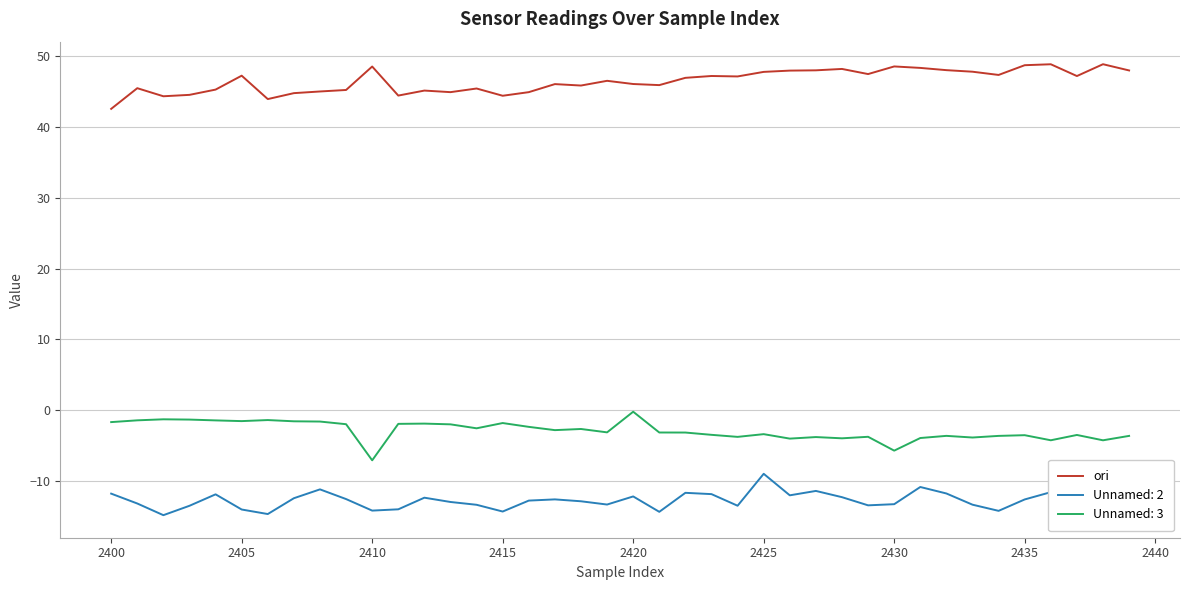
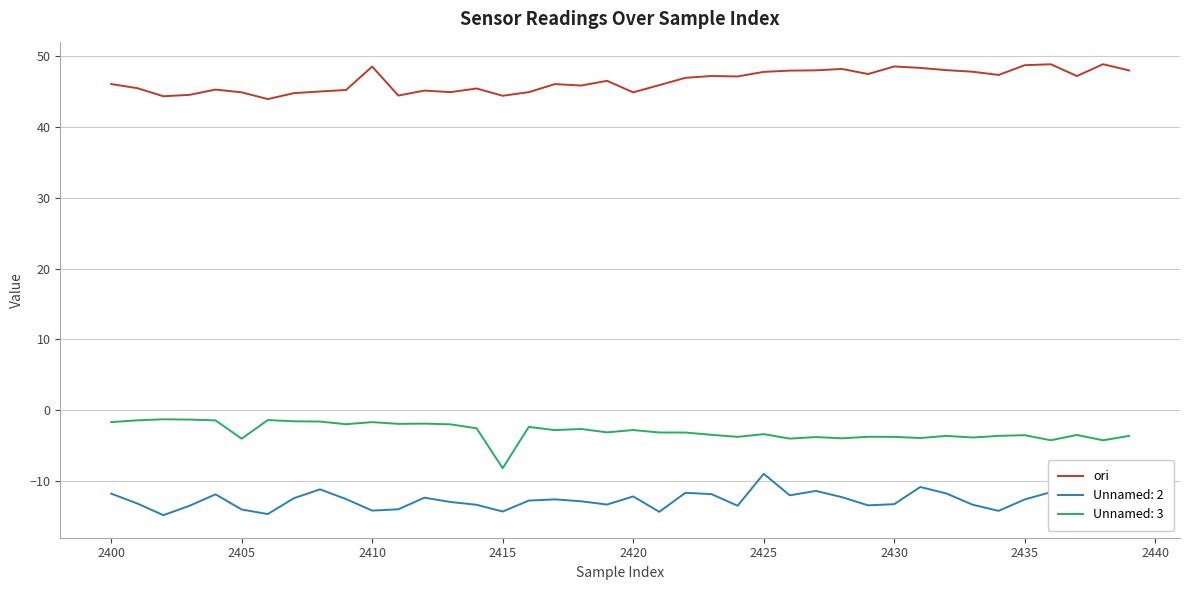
ori, 2400: 43 -> 46
ori, 2405: 47 -> 45
Unnamed: 3, 2405: -2 -> -4
Unnamed: 3, 2410: -7 -> -2
Unnamed: 3, 2415: -2 -> -8
ori, 2420: 46 -> 45
Unnamed: 3, 2420: 0 -> -3
Unnamed: 3, 2430: -6 -> -4
